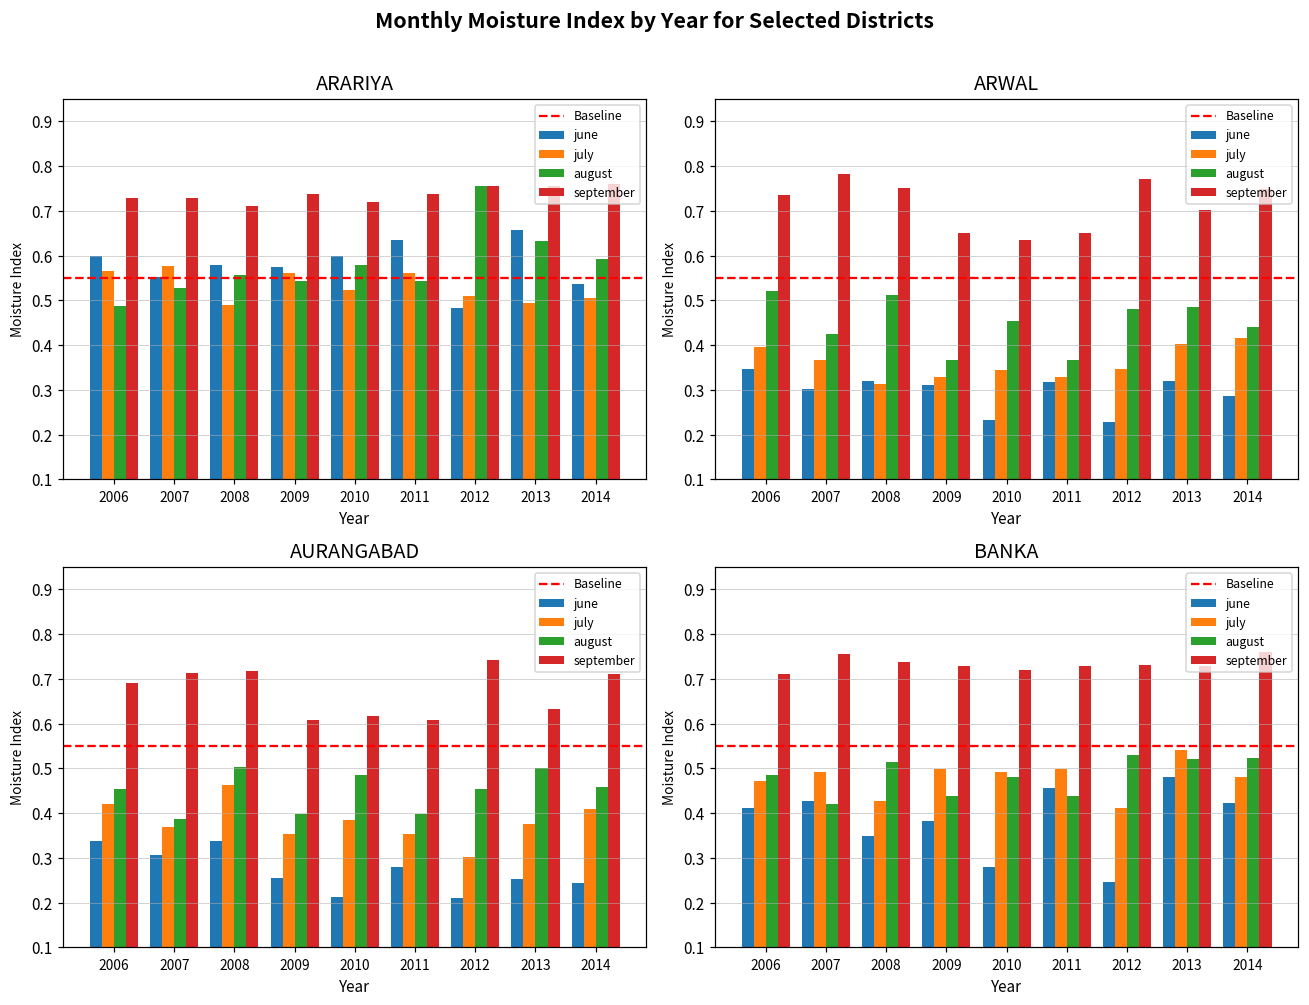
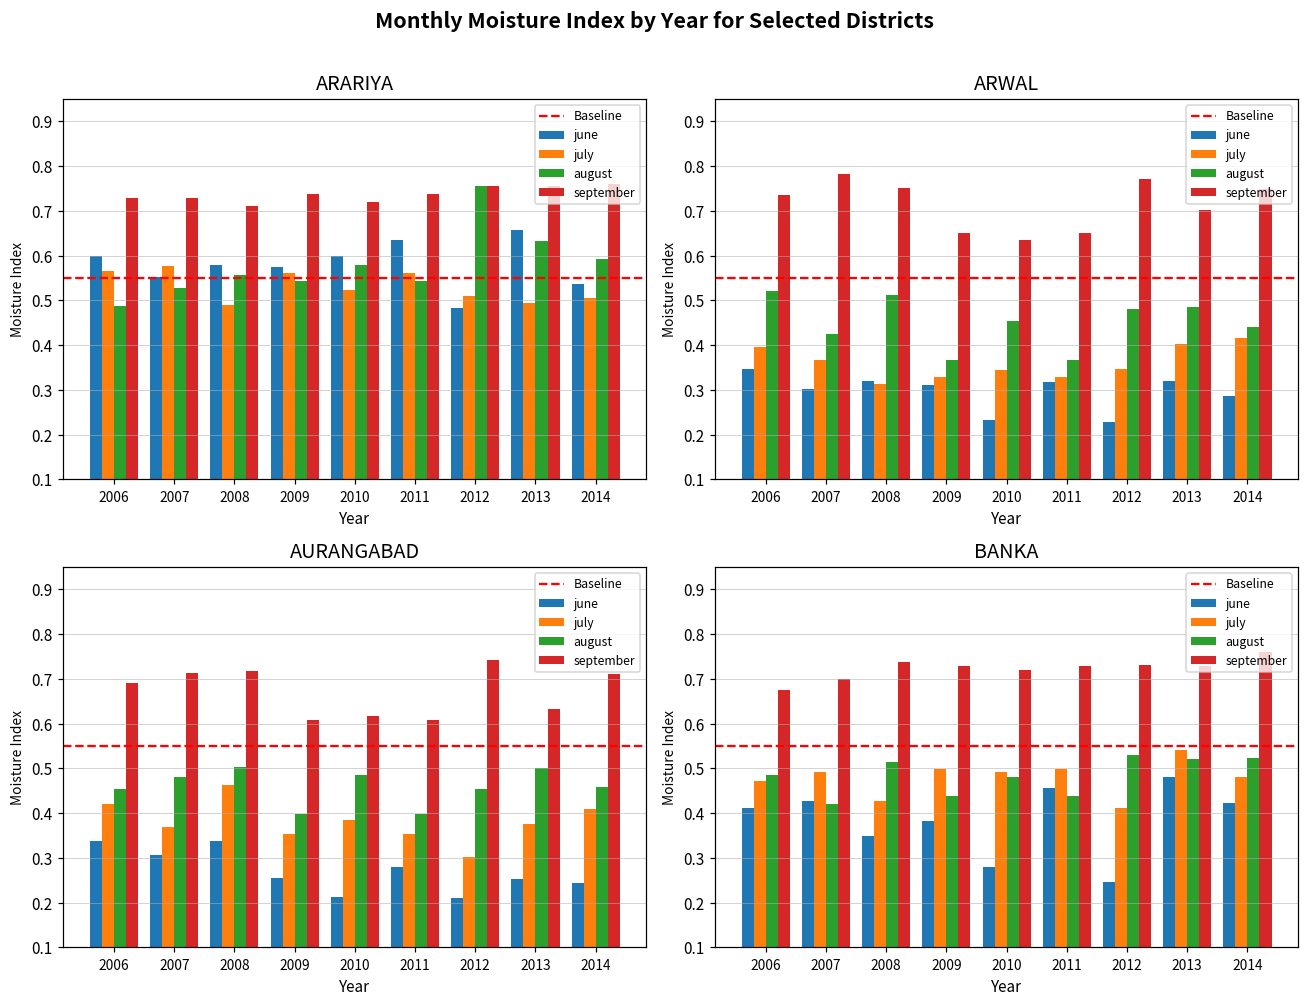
AURANGABAD, august, 2007: 0.39 -> 0.48
BANKA, september, 2006: 0.71 -> 0.68
BANKA, september, 2007: 0.76 -> 0.70
